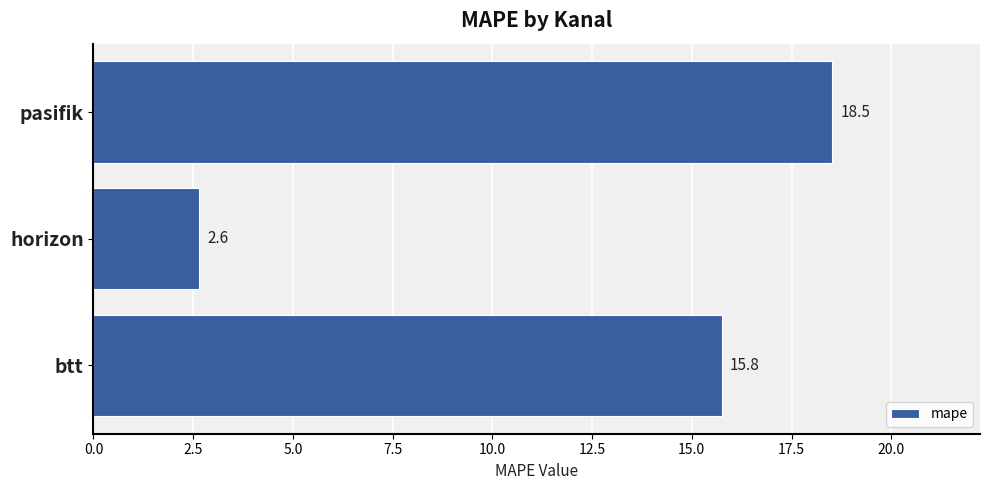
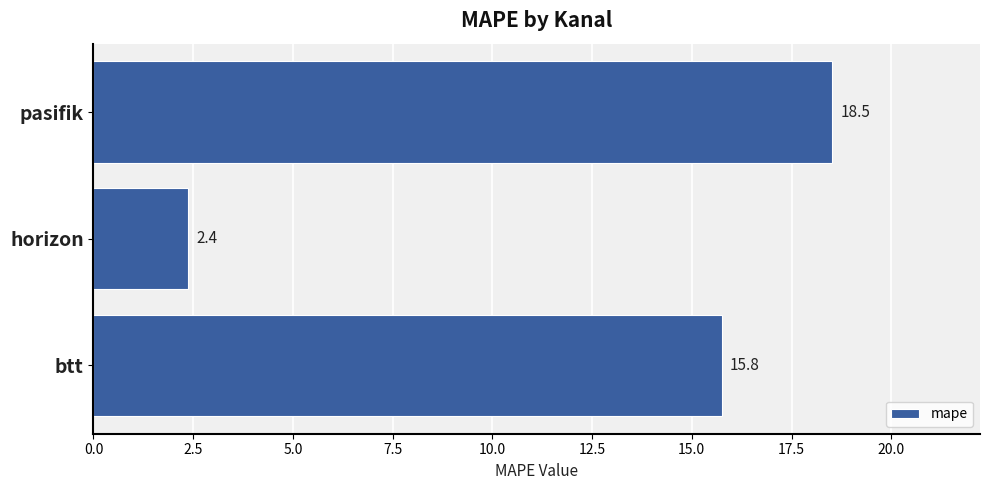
horizon: 2.6 -> 2.4
